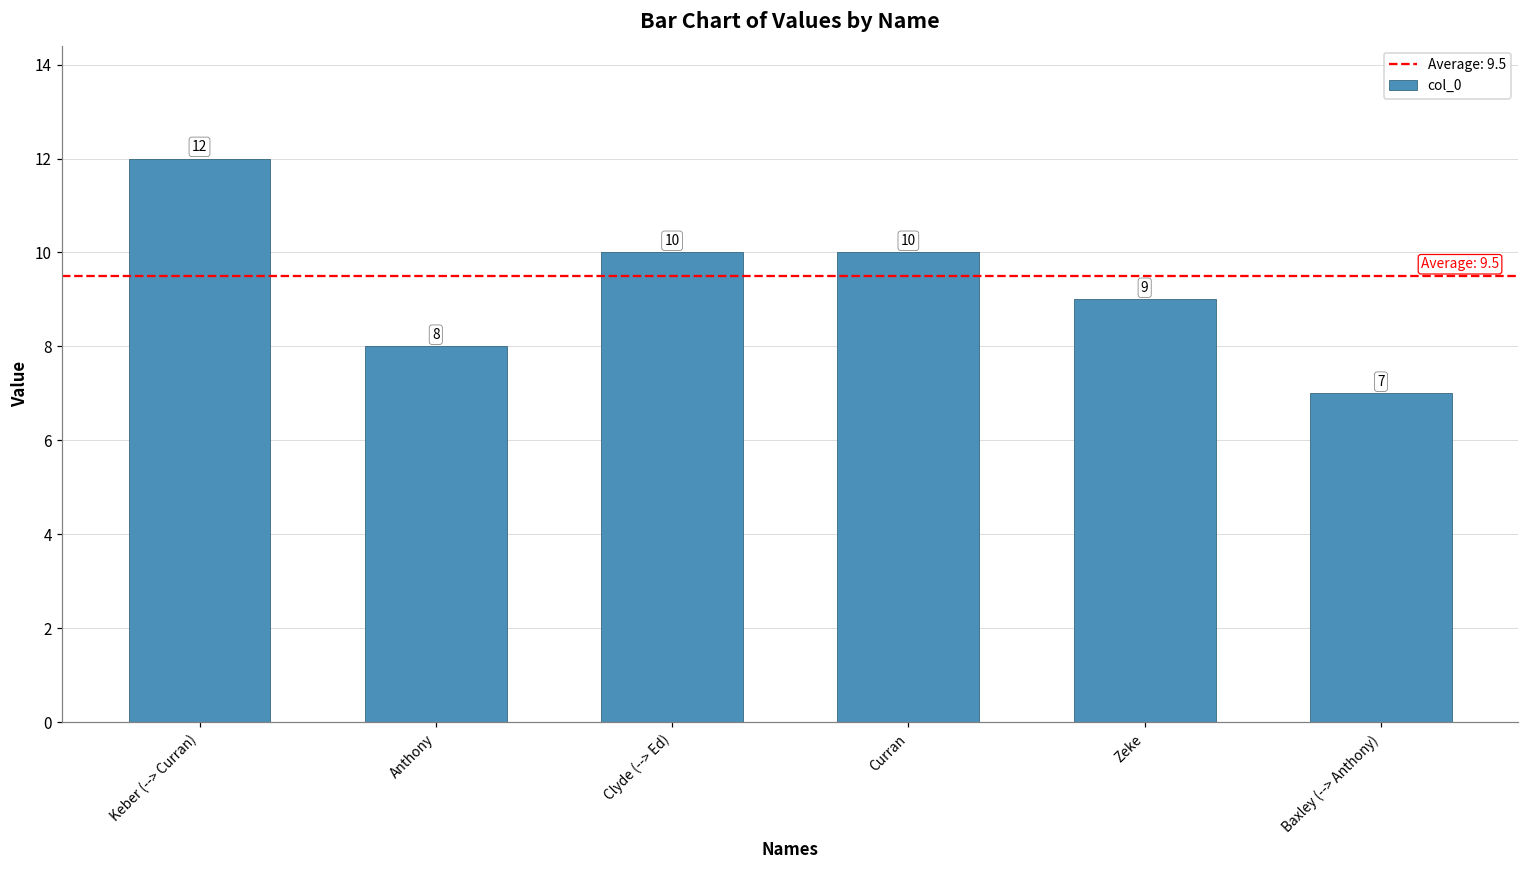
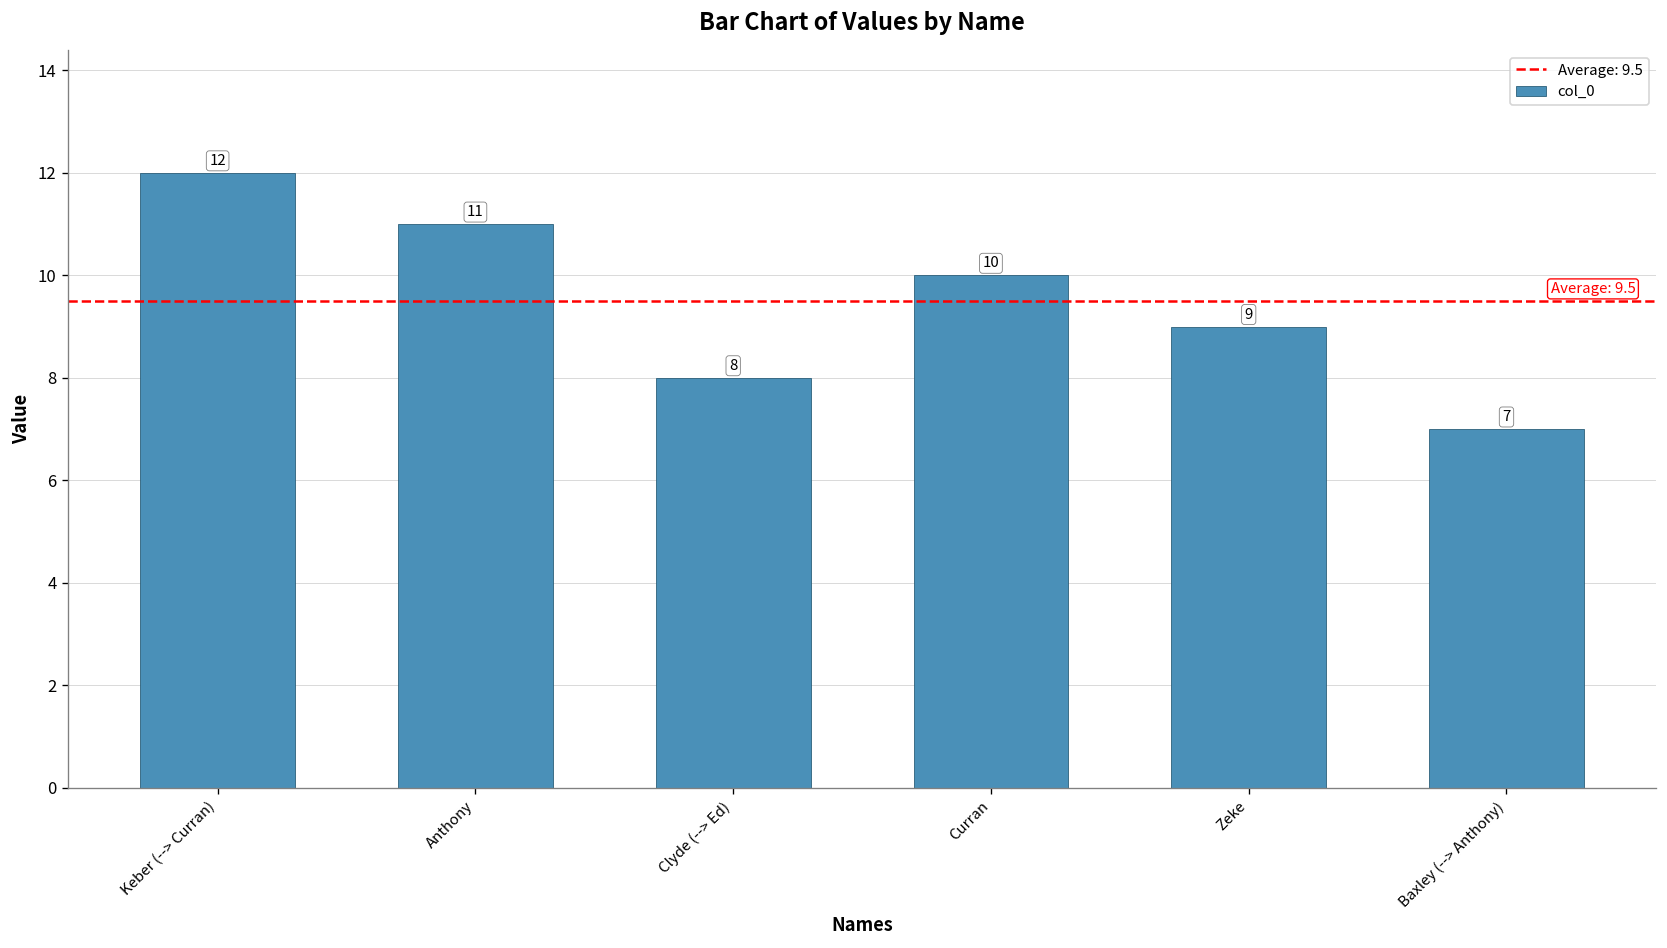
Anthony: 8 -> 11
Clyde (--> Ed): 10 -> 8
